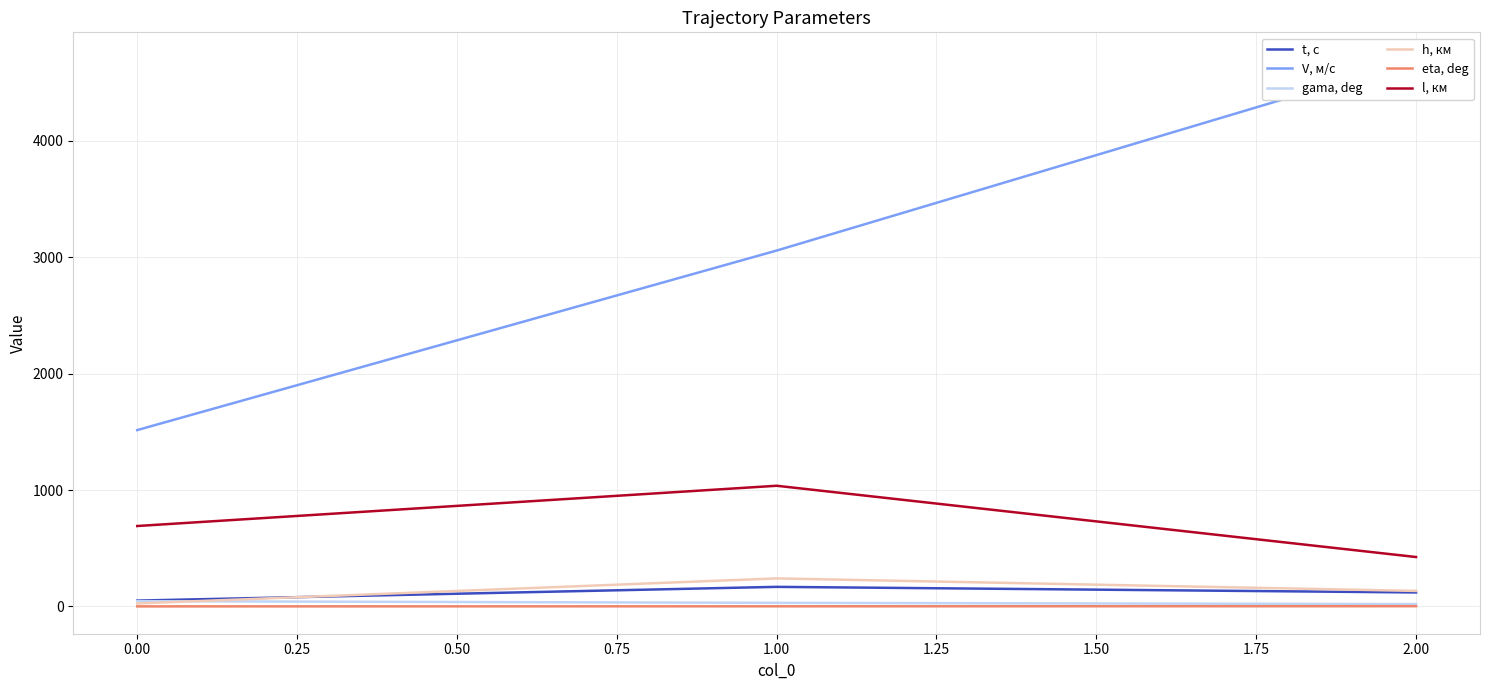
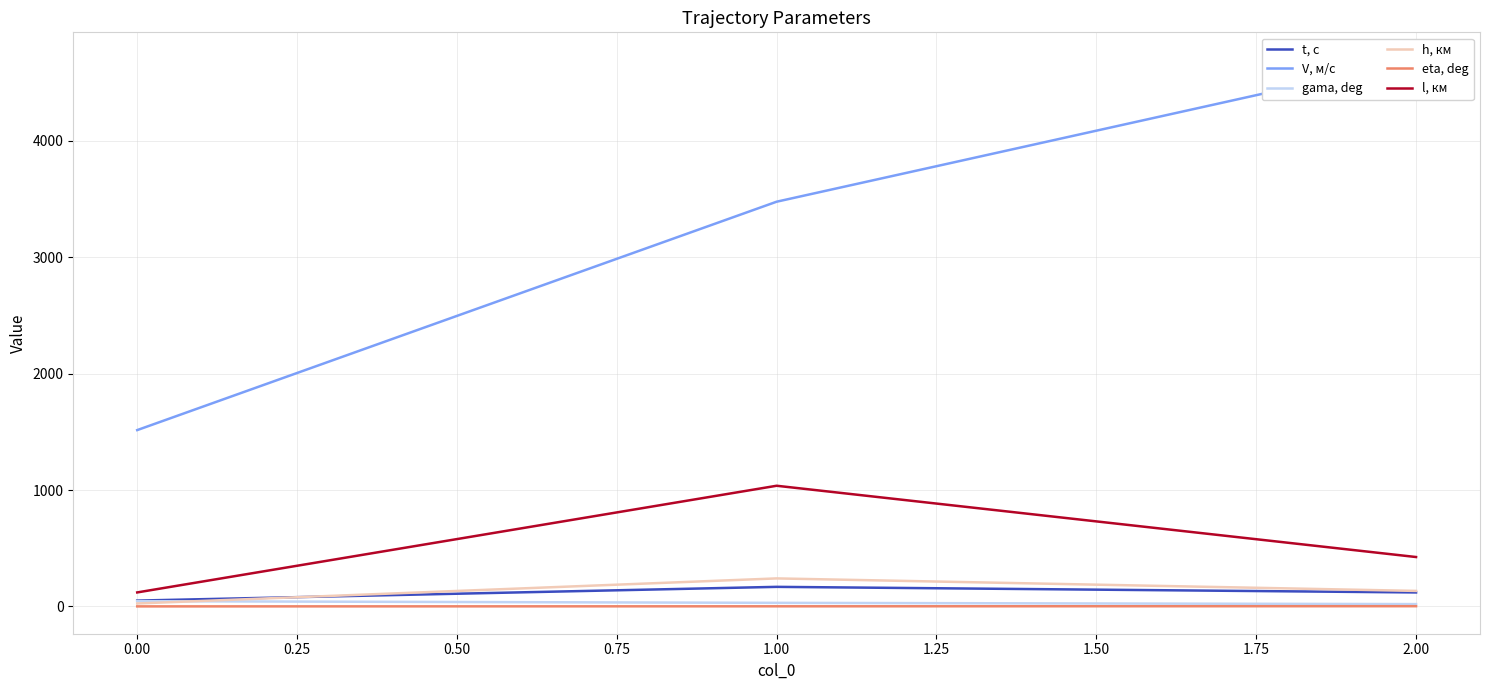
l, км, 0.00: 690 -> 120
V, м/с, 1.00: 3060 -> 3480
